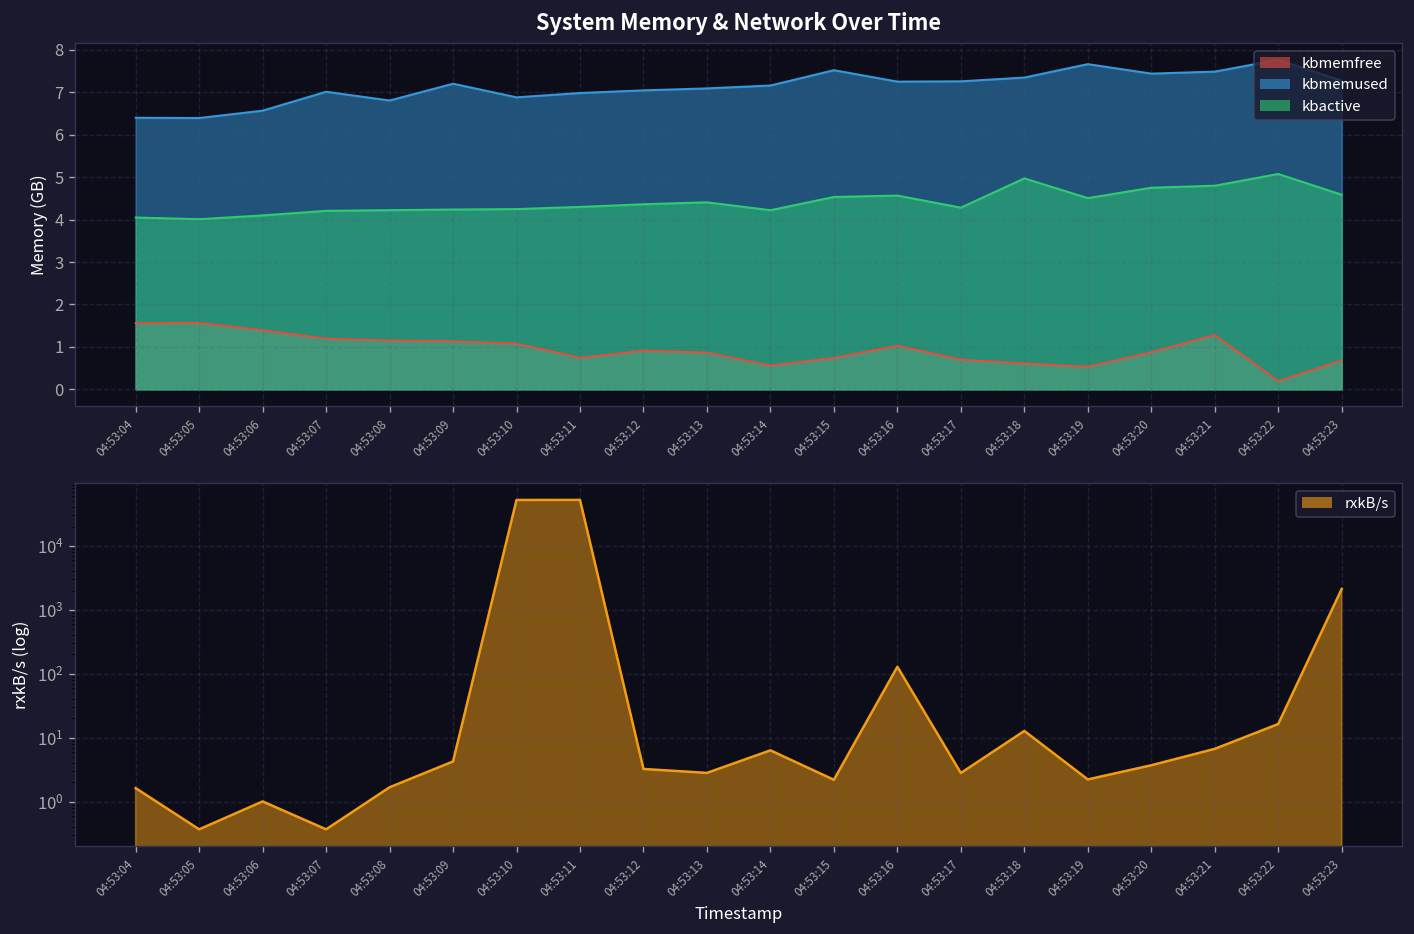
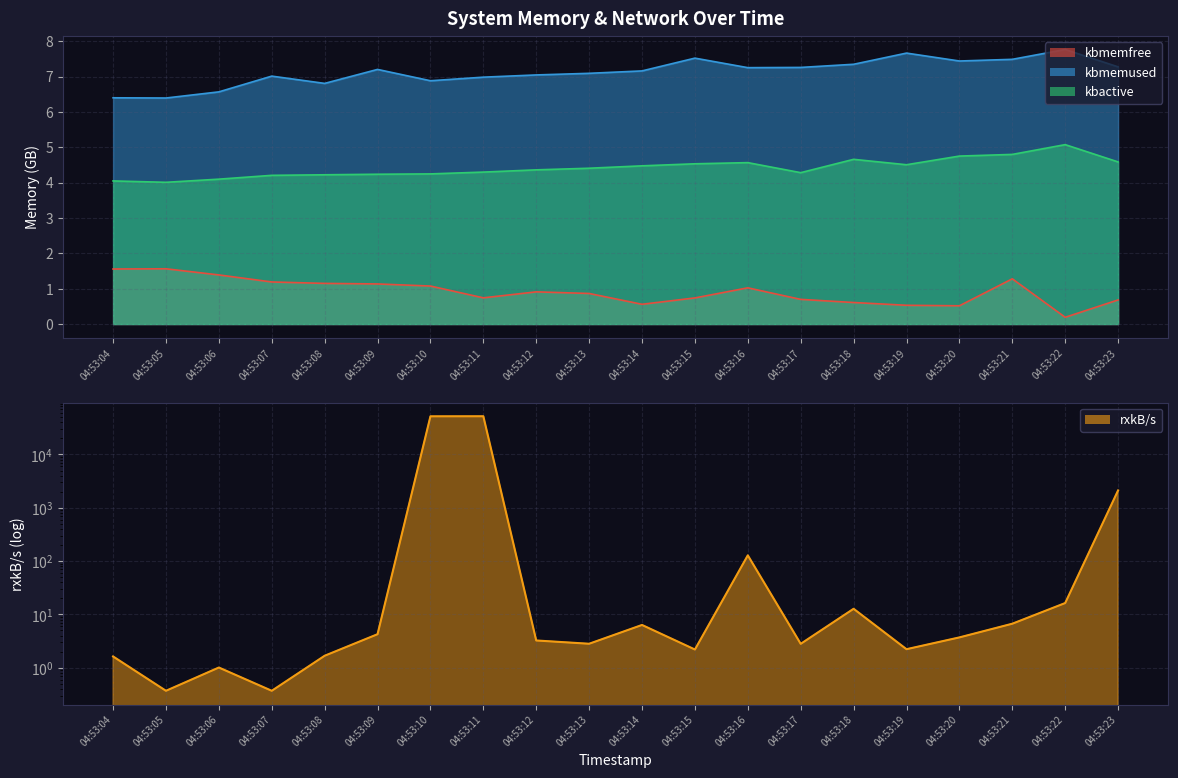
System Memory & Network Over Time, kbactive, 04:53:14: 4.2 -> 4.5
System Memory & Network Over Time, kbactive, 04:53:18: 5.0 -> 4.7
System Memory & Network Over Time, kbmemfree, 04:53:20: 0.9 -> 0.5
